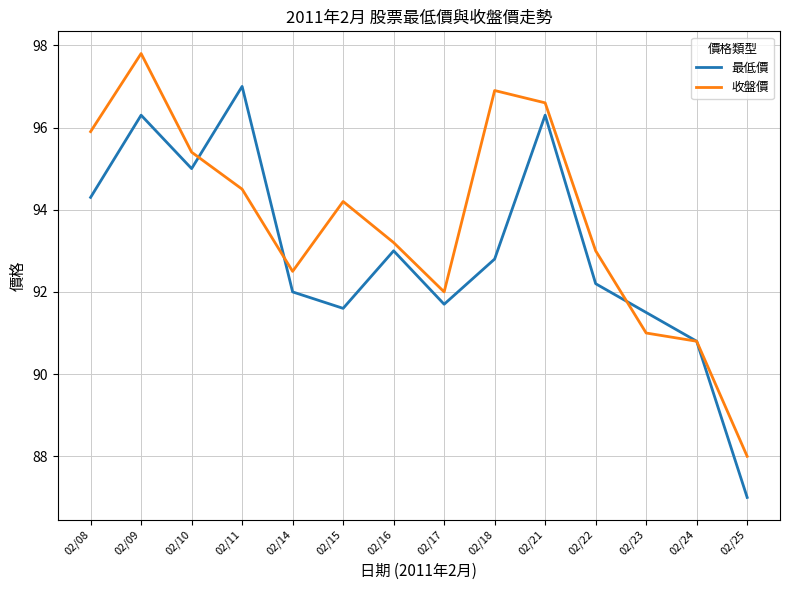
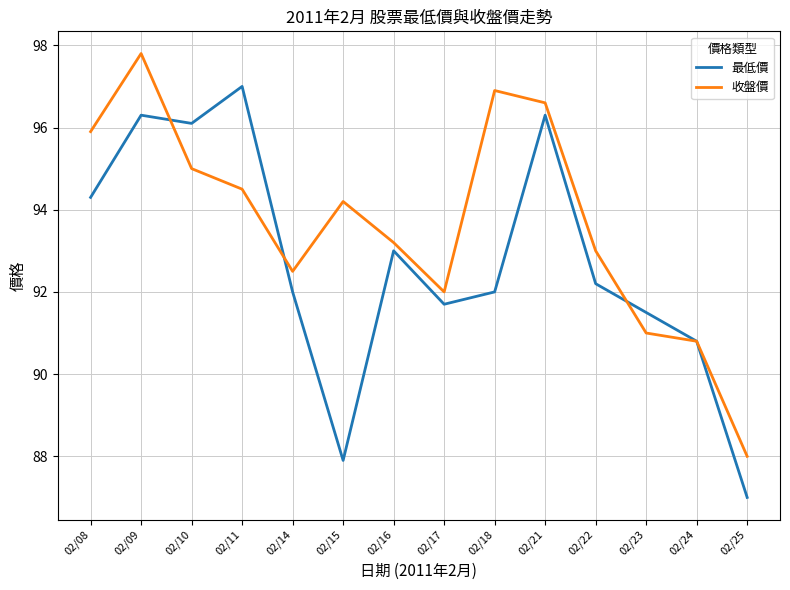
最低價, 02/10: 95.0 -> 96.1
收盤價, 02/10: 95.4 -> 95.0
最低價, 02/15: 91.6 -> 87.9
最低價, 02/18: 92.8 -> 92.0
